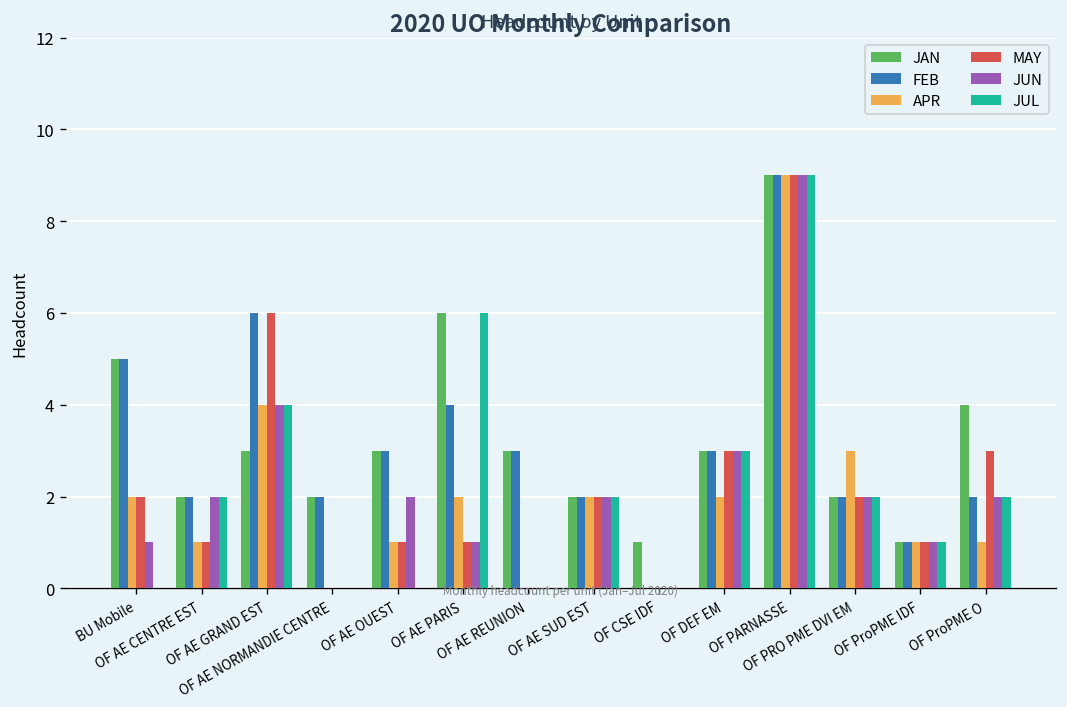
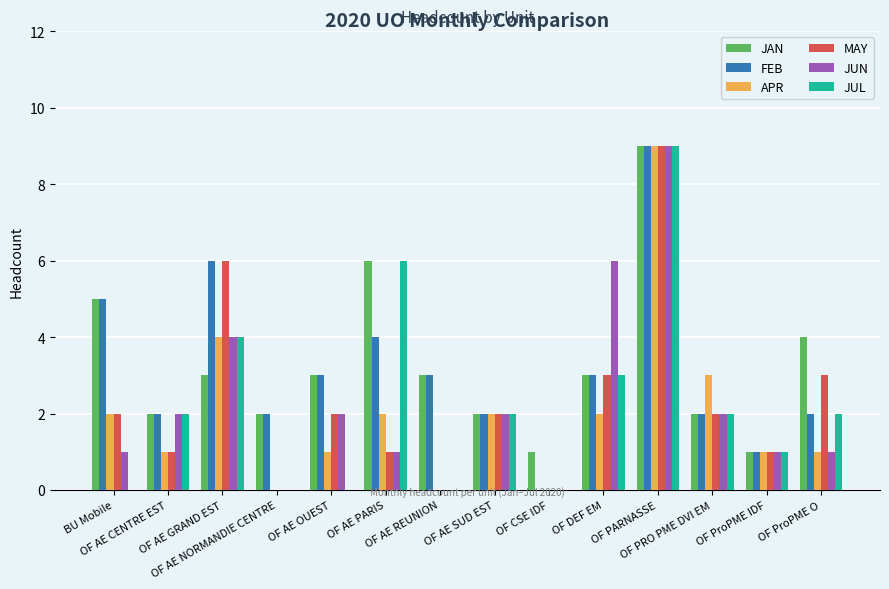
MAY, OF AE OUEST: 1 -> 2
JUN, OF DEF EM: 3 -> 6
JUN, OF ProPME O: 2 -> 1
